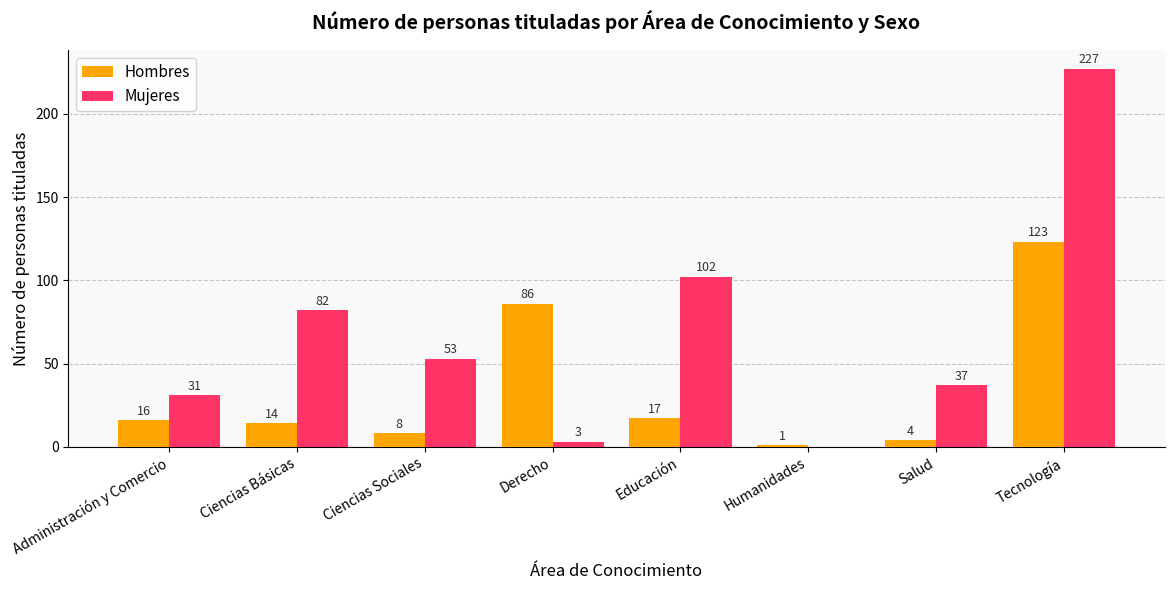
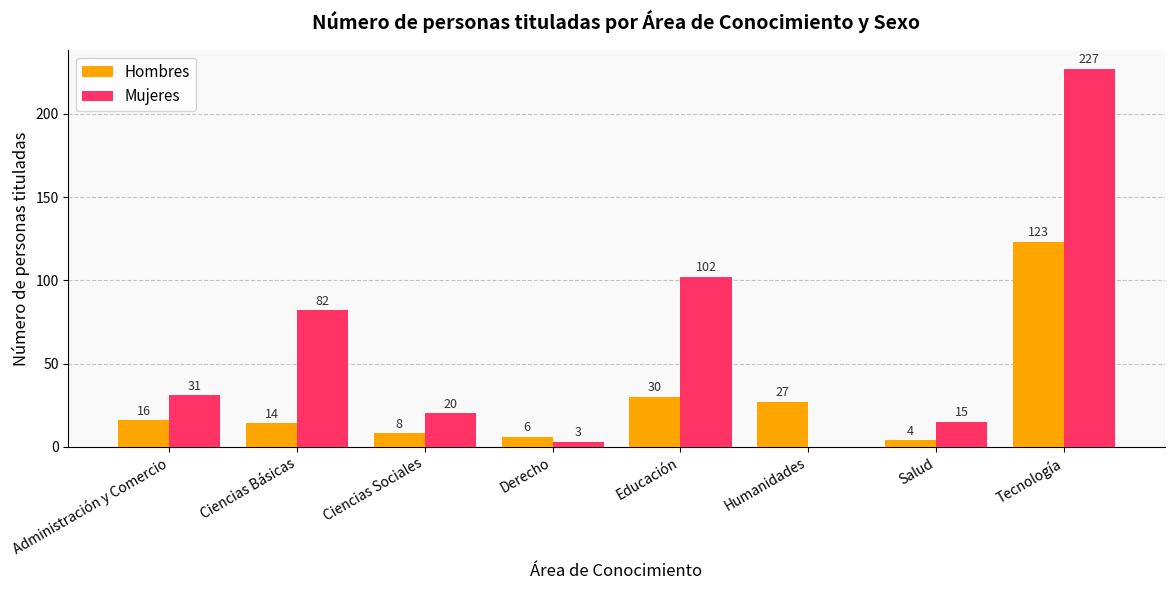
Mujeres, Ciencias Sociales: 53 -> 20
Hombres, Derecho: 86 -> 6
Hombres, Educación: 17 -> 30
Hombres, Humanidades: 1 -> 27
Mujeres, Salud: 37 -> 15
